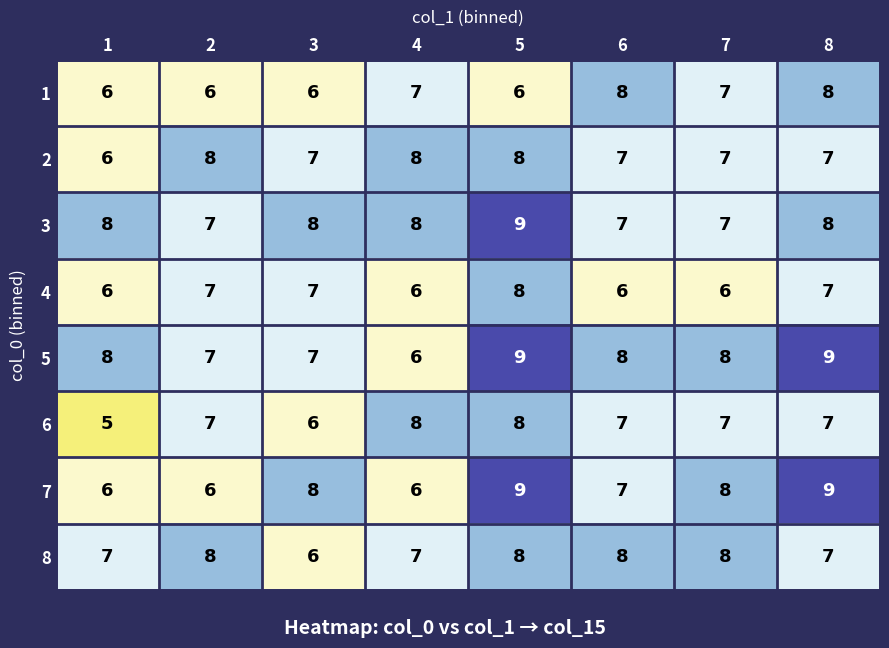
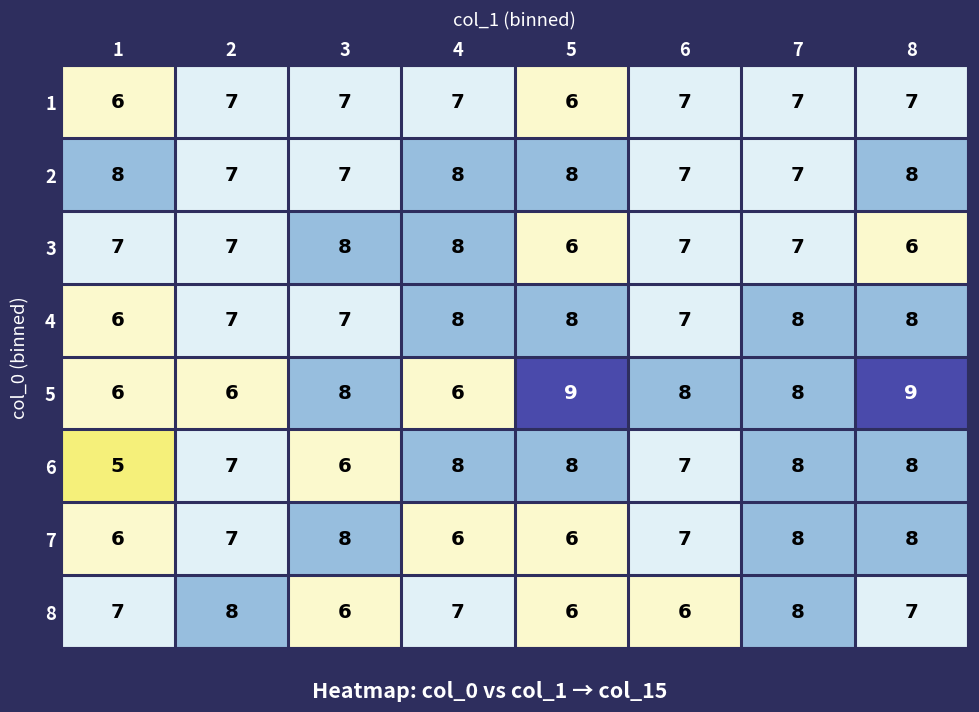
1, 2: 6 -> 7
1, 3: 6 -> 7
1, 6: 8 -> 7
1, 8: 8 -> 7
2, 1: 6 -> 8
2, 2: 8 -> 7
2, 8: 7 -> 8
3, 1: 8 -> 7
3, 5: 9 -> 6
3, 8: 8 -> 6
4, 4: 6 -> 8
4, 6: 6 -> 7
4, 7: 6 -> 8
4, 8: 7 -> 8
5, 1: 8 -> 6
5, 2: 7 -> 6
5, 3: 7 -> 8
6, 7: 7 -> 8
6, 8: 7 -> 8
7, 2: 6 -> 7
7, 5: 9 -> 6
7, 8: 9 -> 8
8, 5: 8 -> 6
8, 6: 8 -> 6
